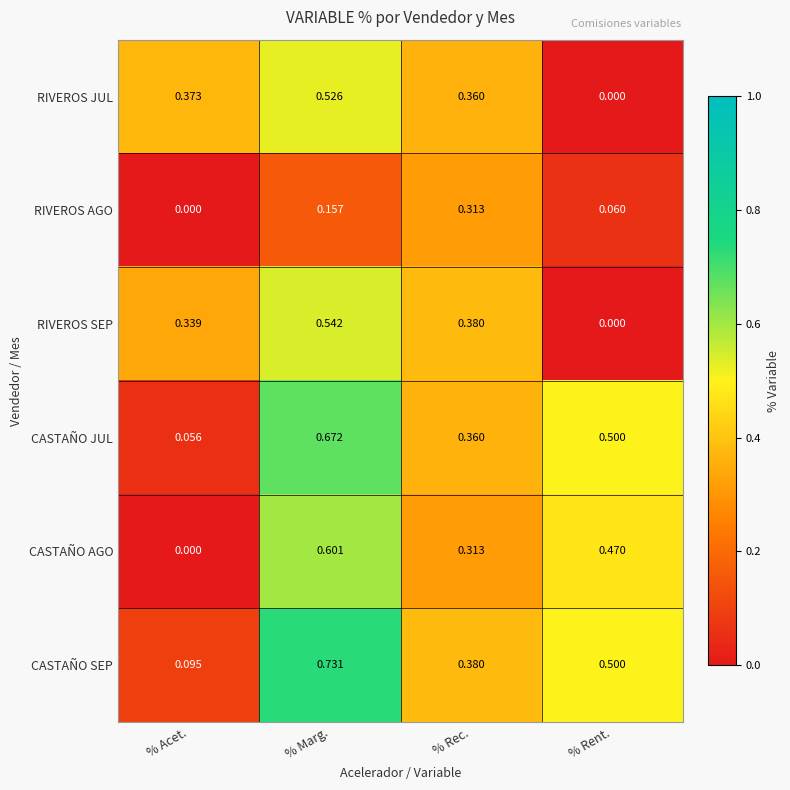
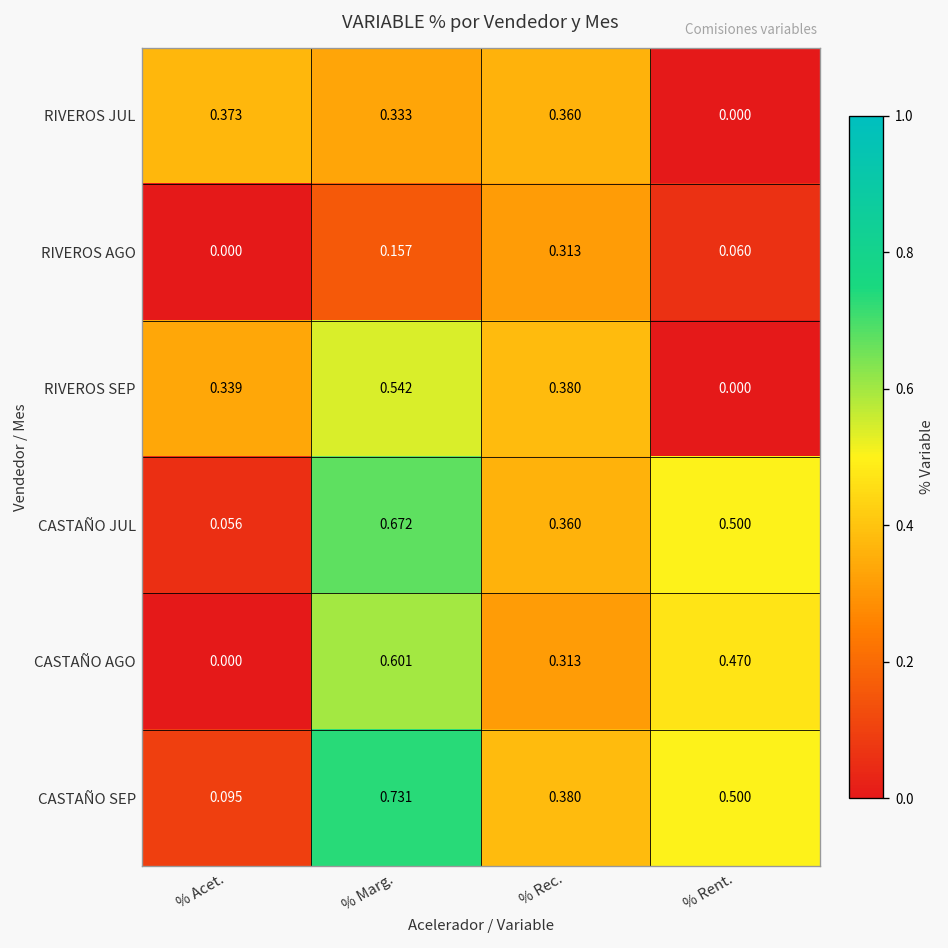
RIVEROS JUL, % Marg.: 0.526 -> 0.333
